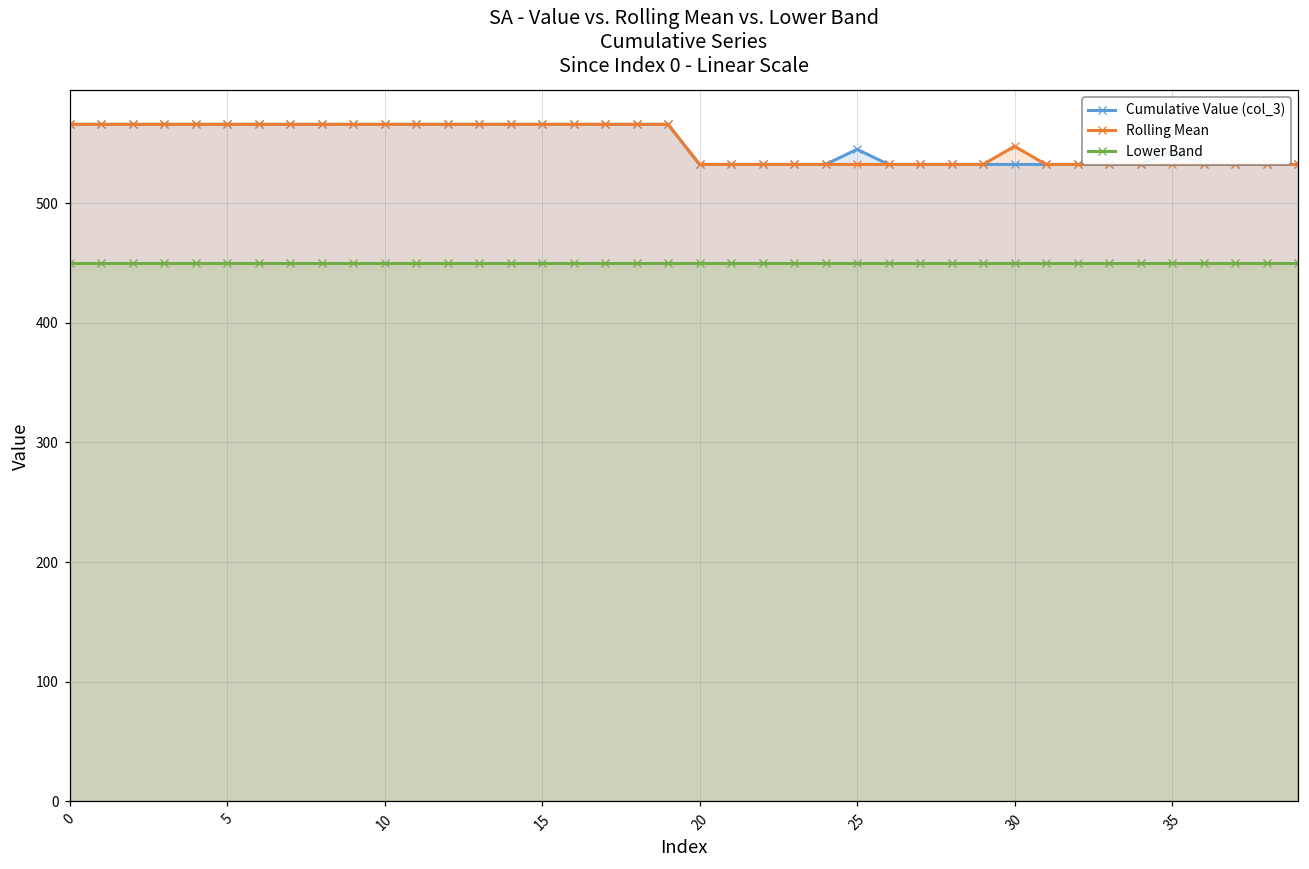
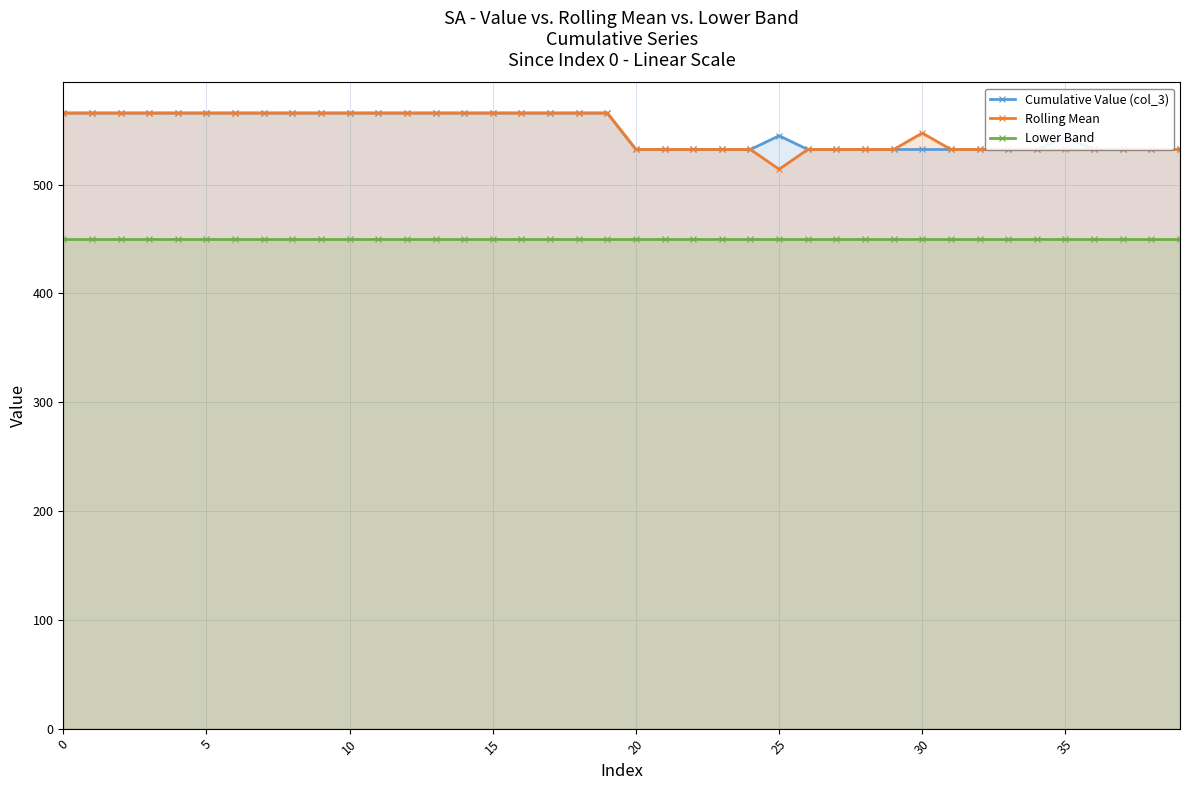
Rolling Mean, 25: 532 -> 514
